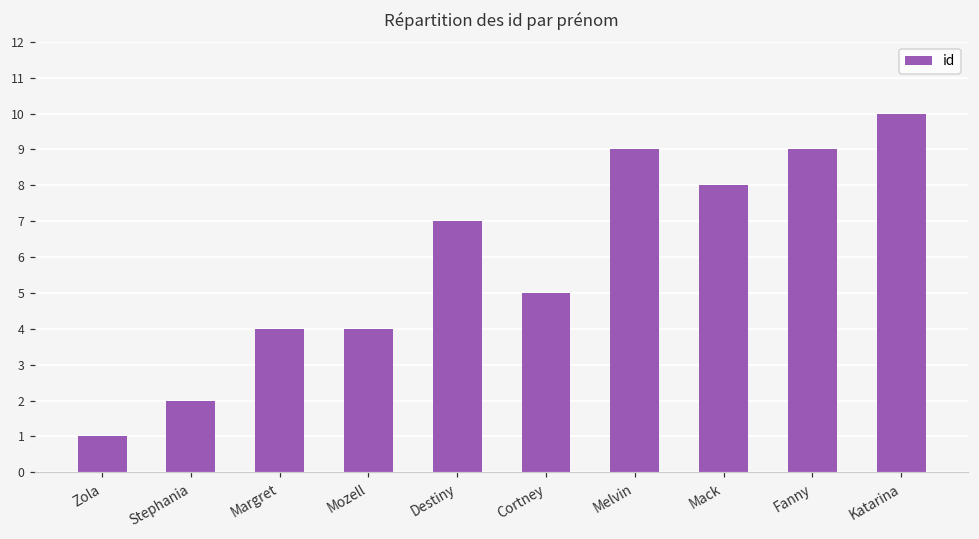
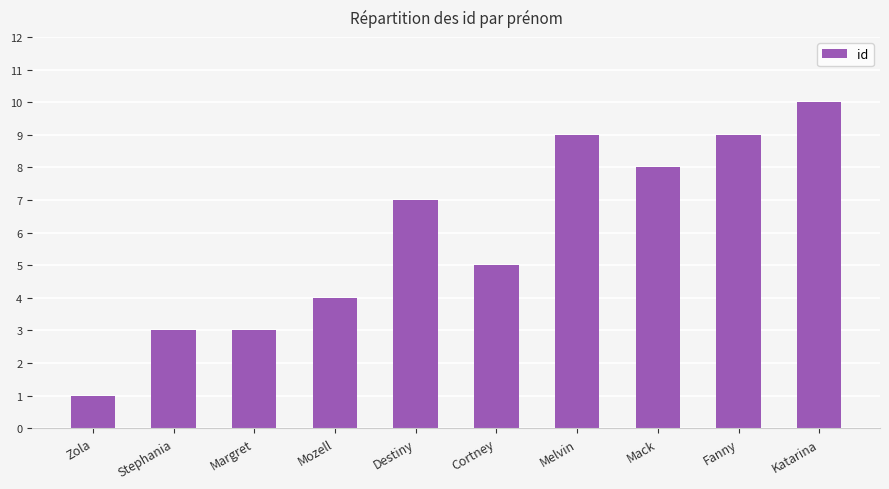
Stephania: 2 -> 3
Margret: 4 -> 3
